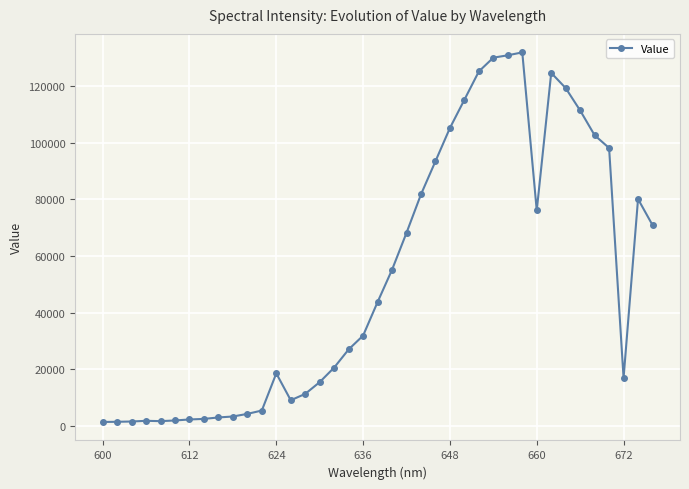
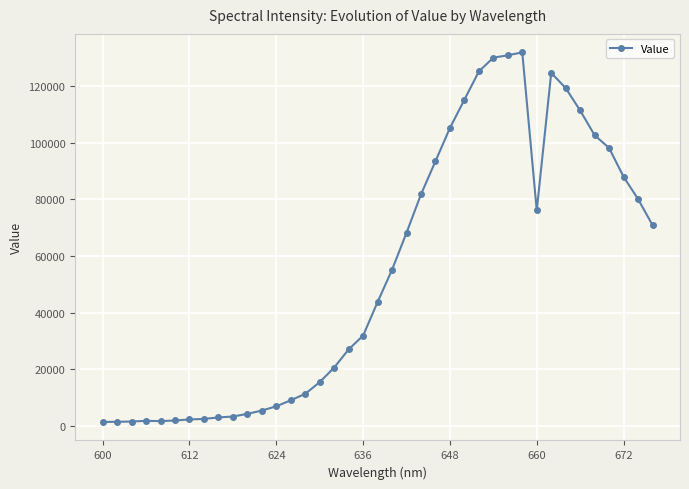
624: 19000 -> 7000
672: 17000 -> 88000
